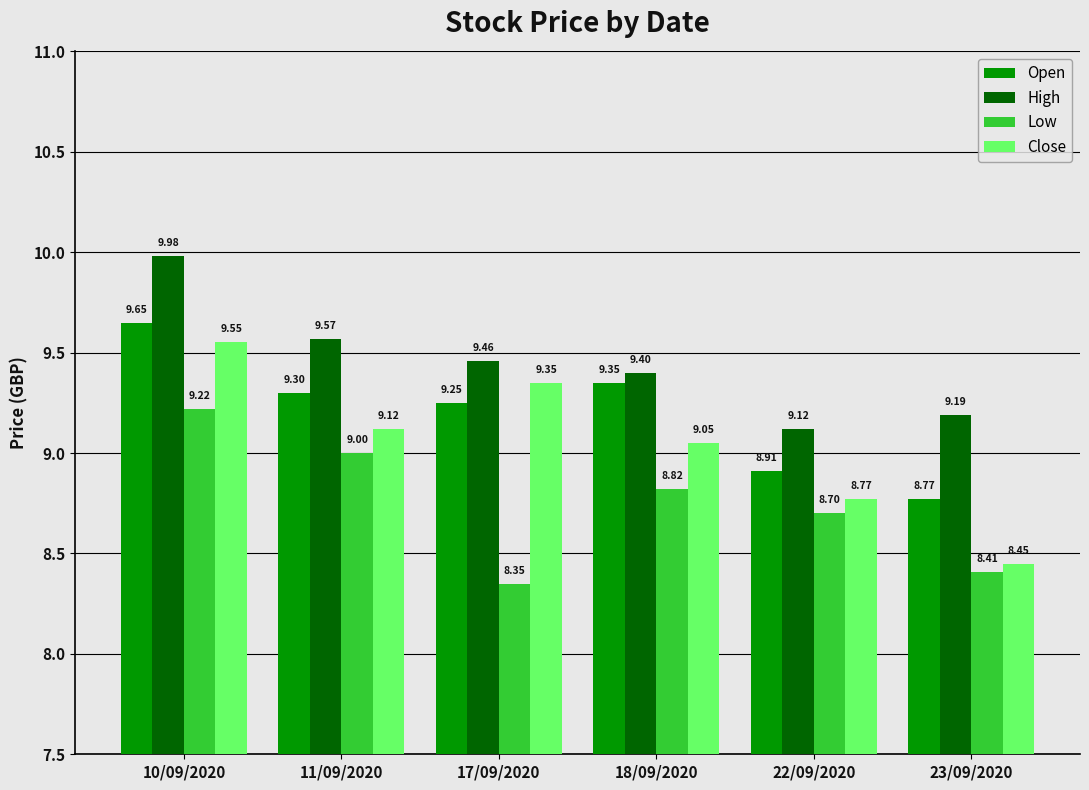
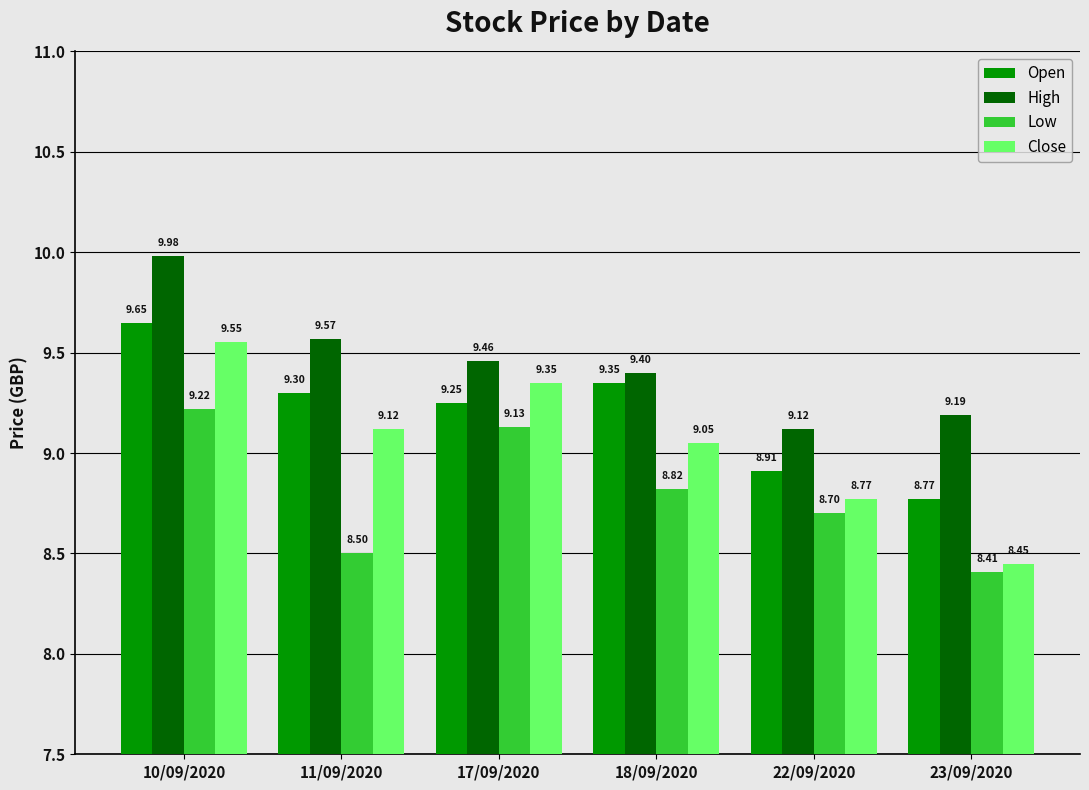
Low, 11/09/2020: 9.00 -> 8.50
Low, 17/09/2020: 8.35 -> 9.13
